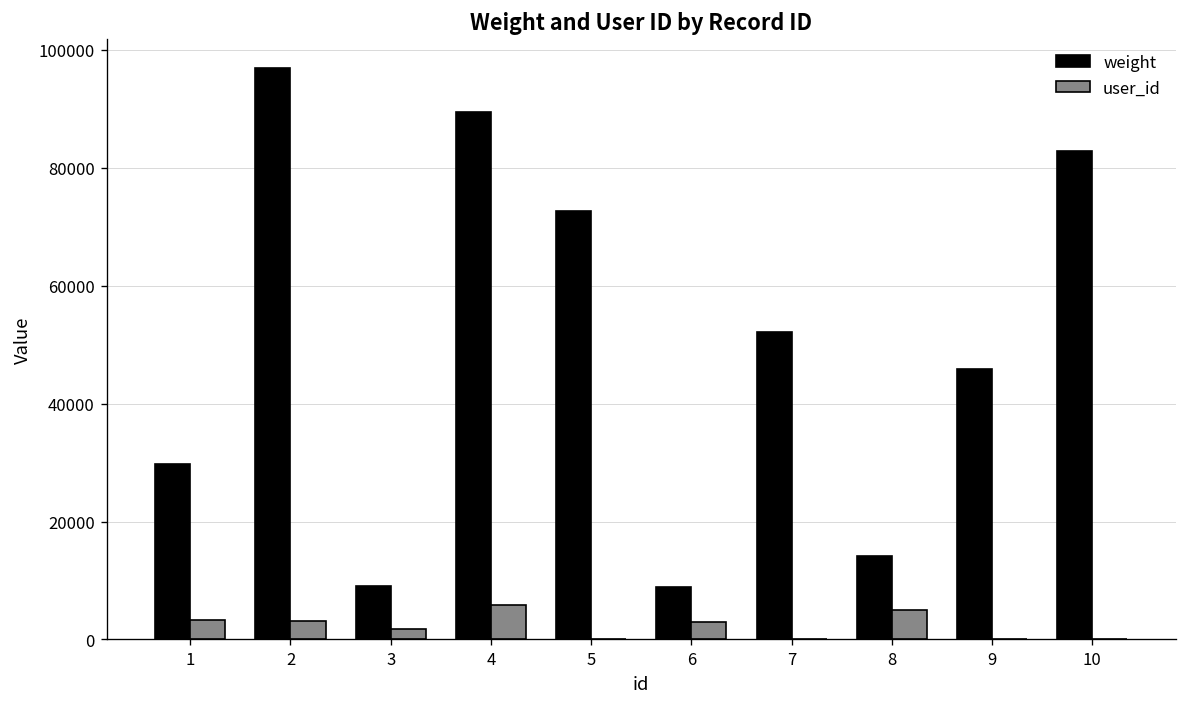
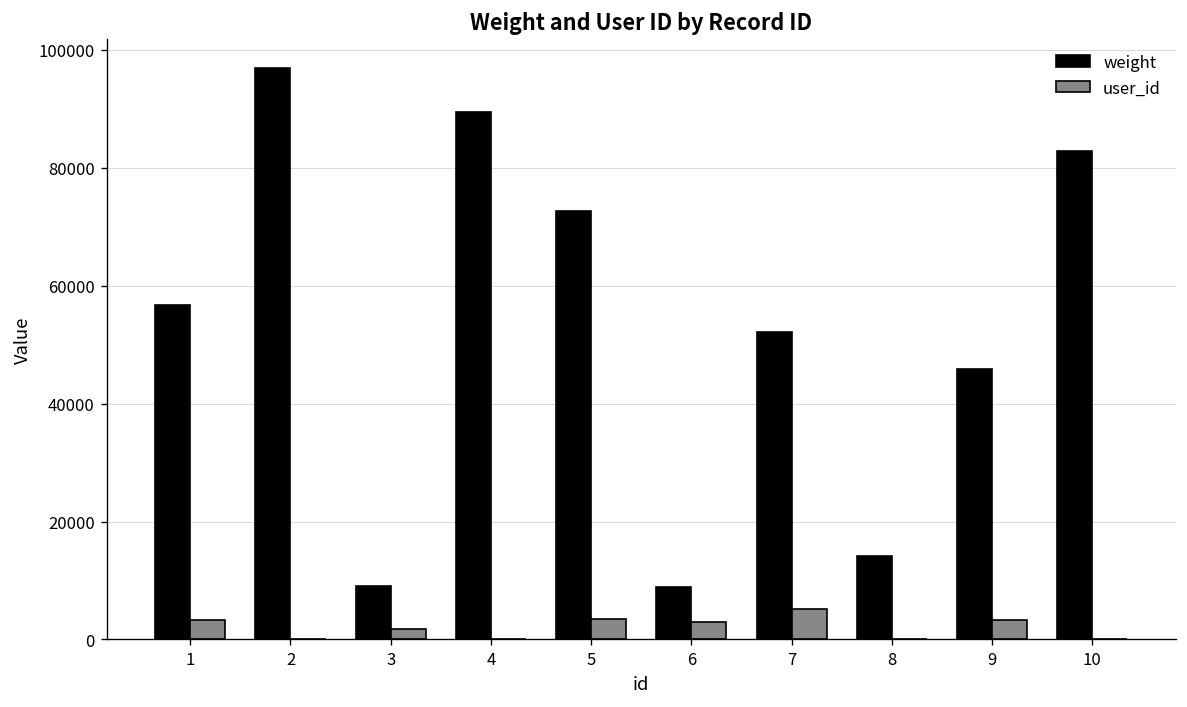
weight, 1: 30000 -> 57000
user_id, 2: 3000 -> 0
user_id, 4: 6000 -> 0
user_id, 5: 0 -> 3000
user_id, 7: 0 -> 5000
user_id, 8: 5000 -> 0
user_id, 9: 0 -> 3000
